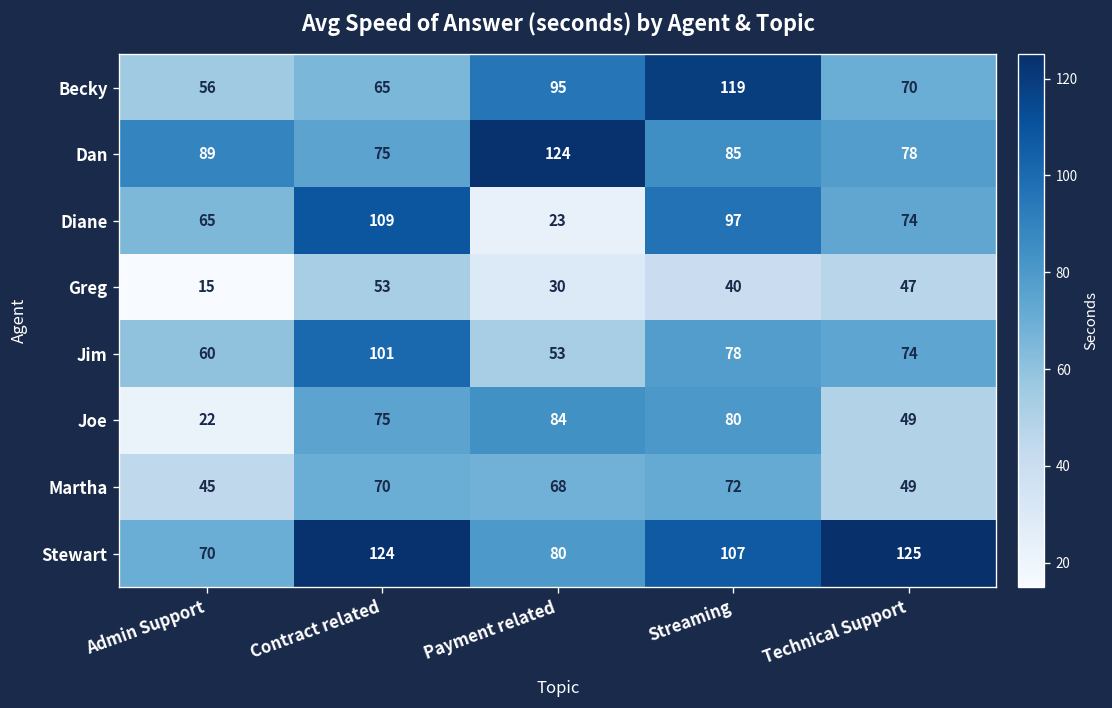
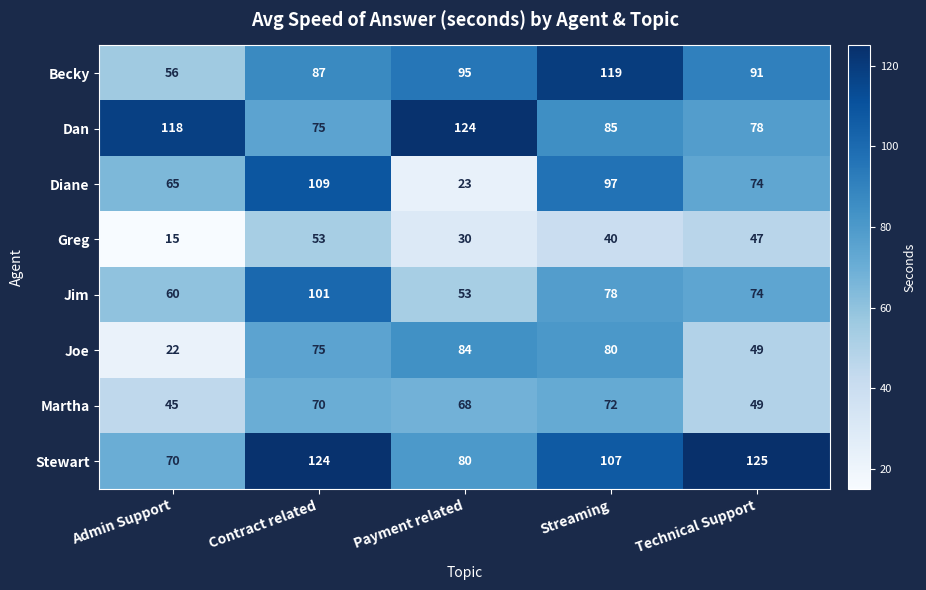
Becky, Contract related: 65 -> 87
Becky, Technical Support: 70 -> 91
Dan, Admin Support: 89 -> 118
